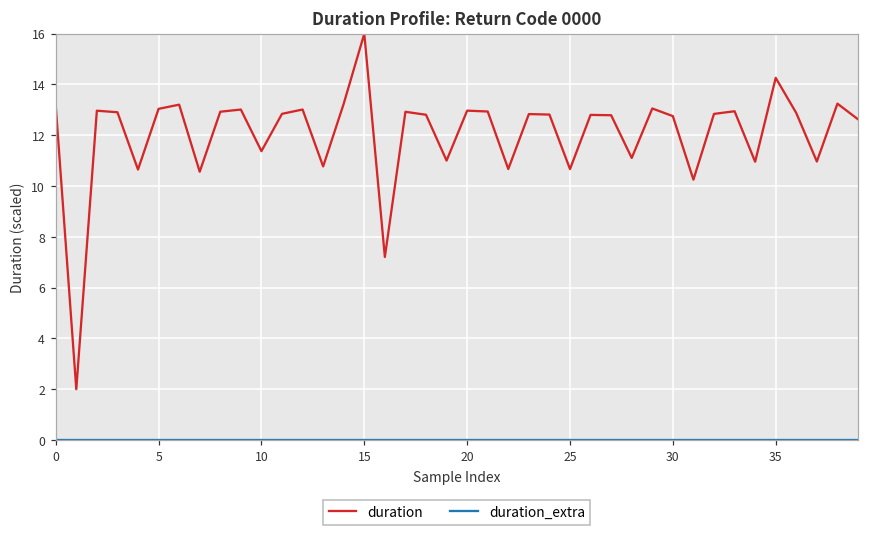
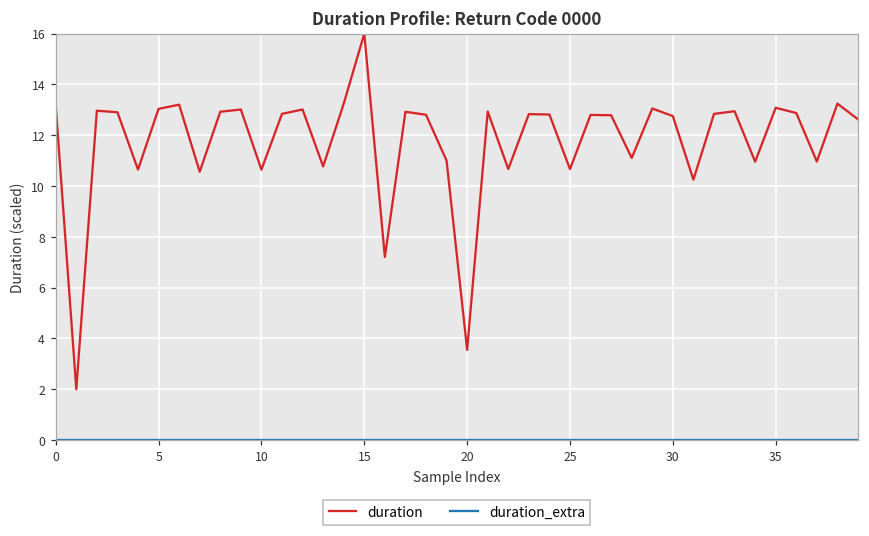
duration, 10: 11.4 -> 10.6
duration, 20: 13.0 -> 3.5
duration, 35: 14.3 -> 13.1
